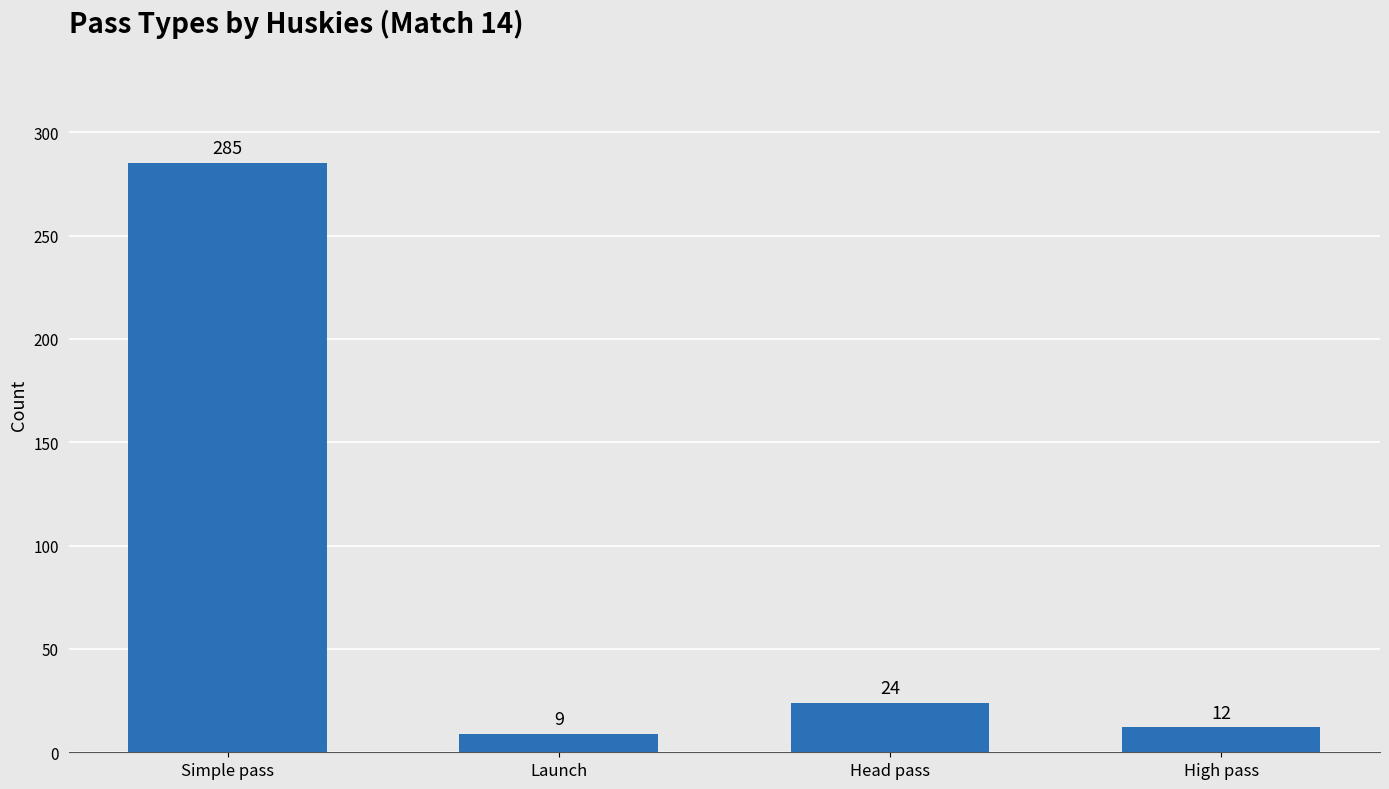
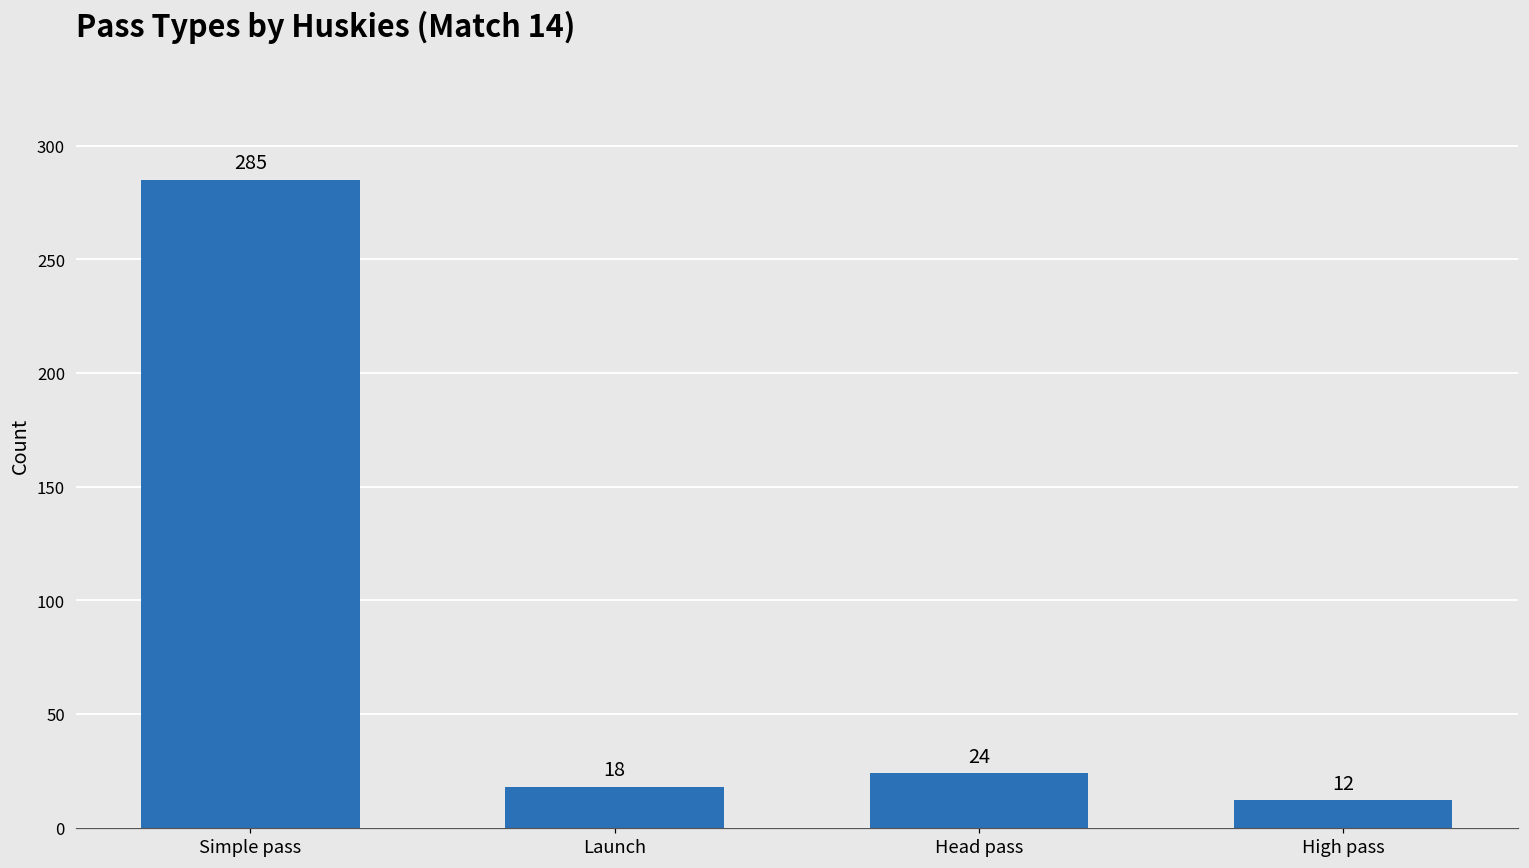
Launch: 9 -> 18
